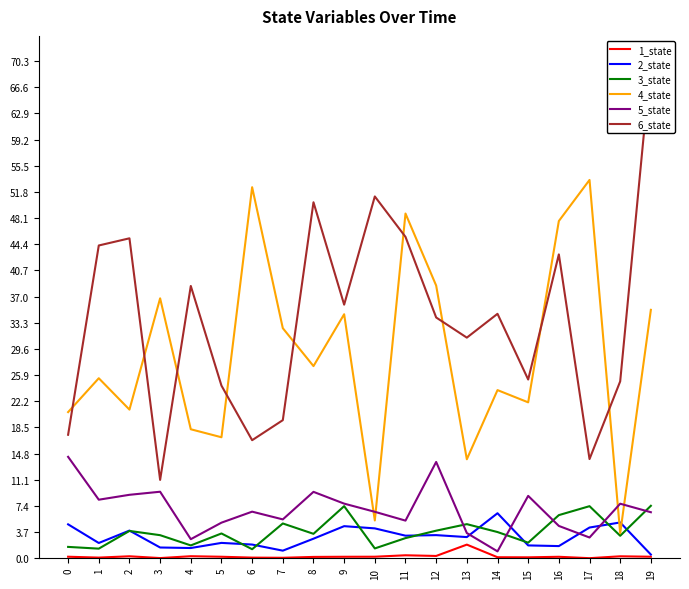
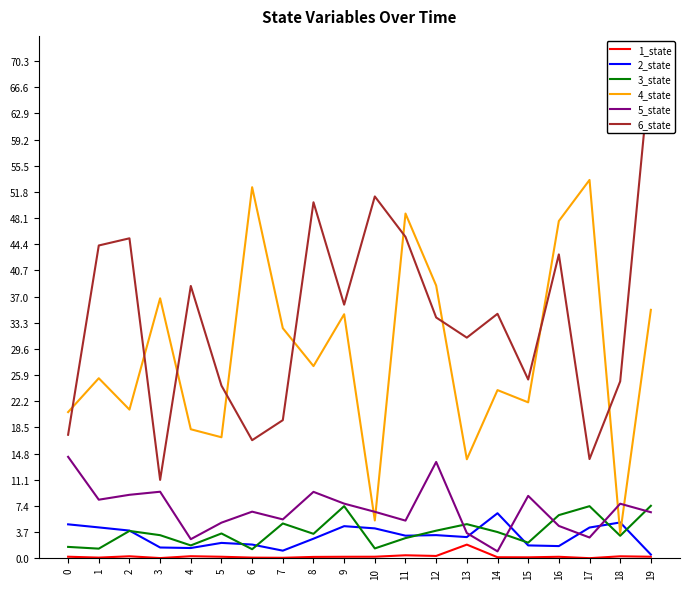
2_state, 1: 2 -> 4
